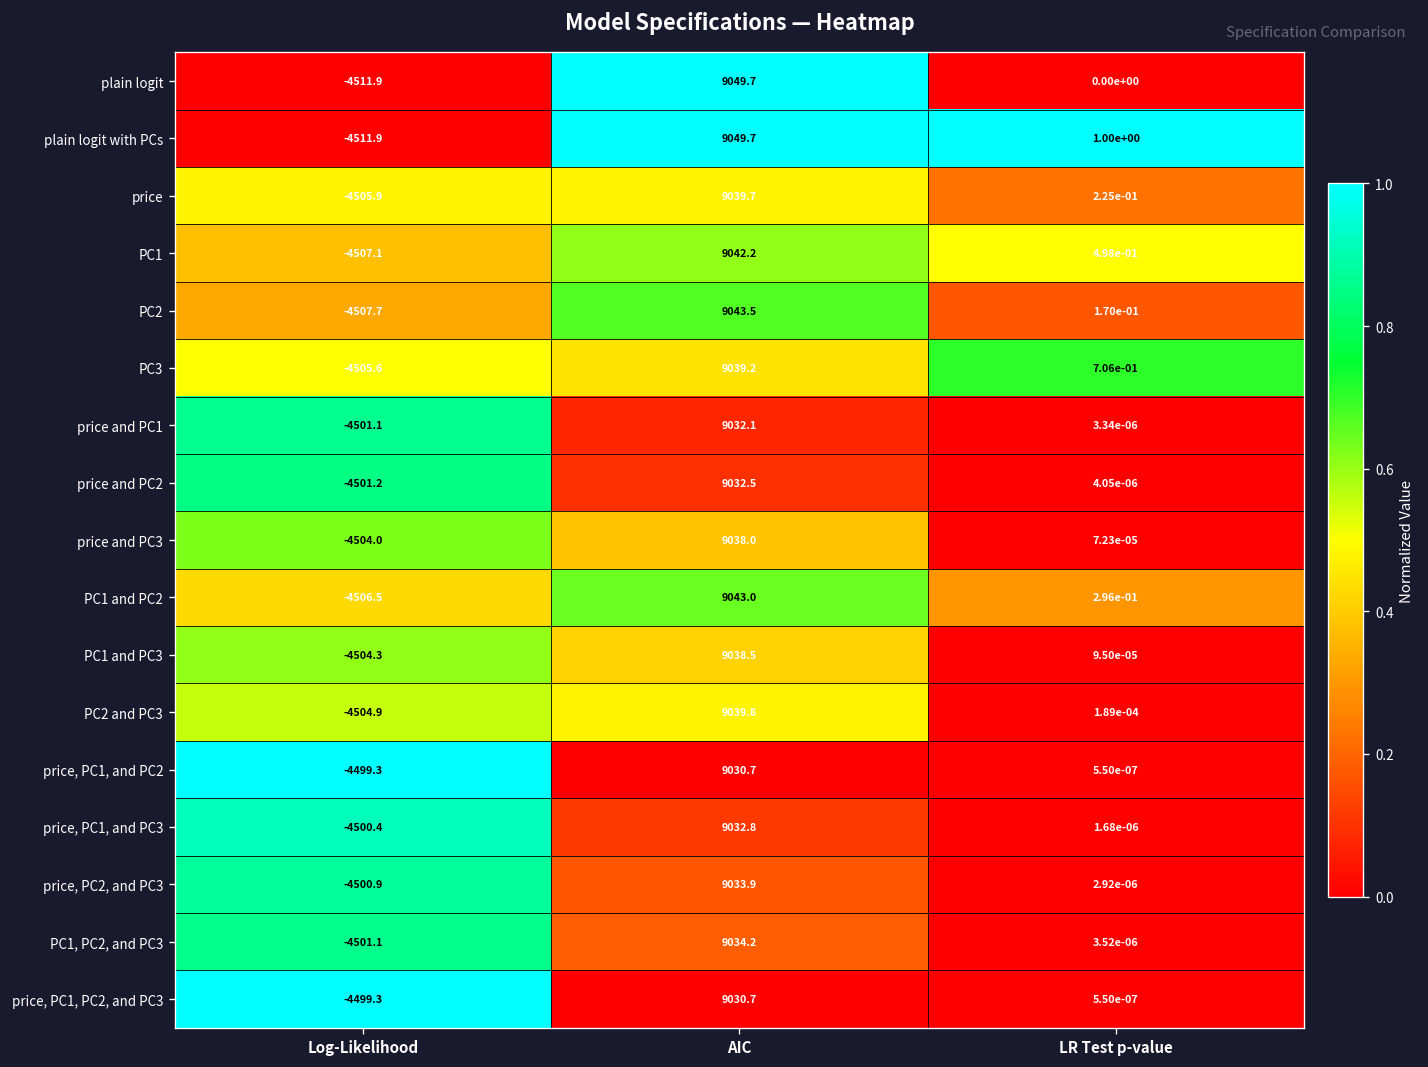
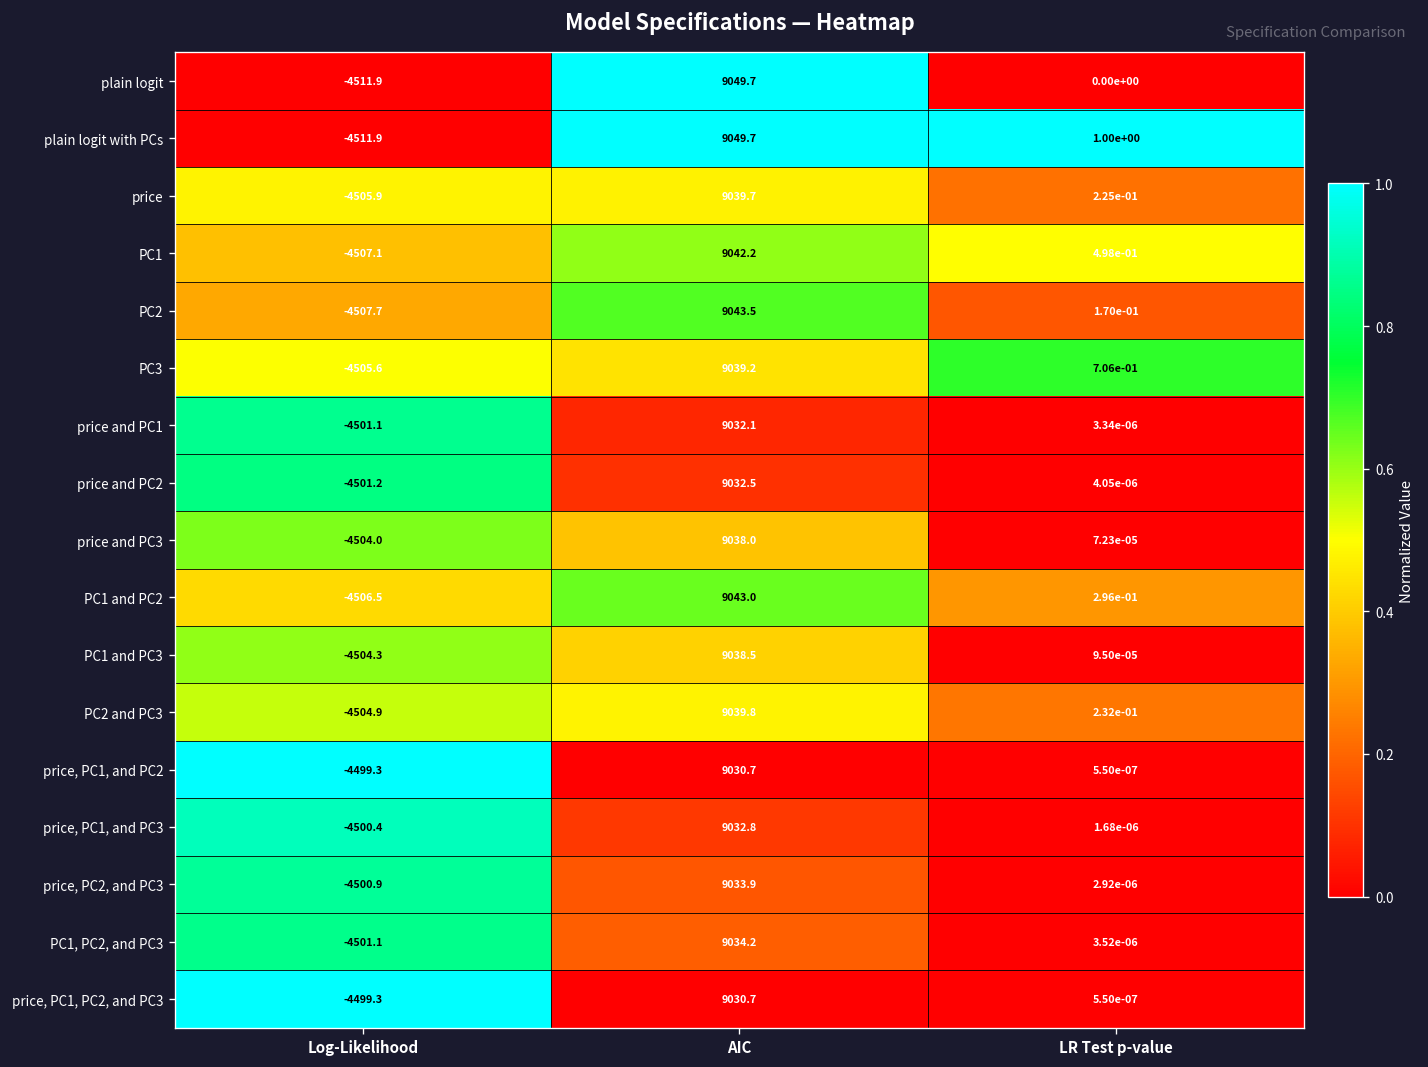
PC2 and PC3, LR Test p-value: 1.89e-04 -> 2.32e-01
